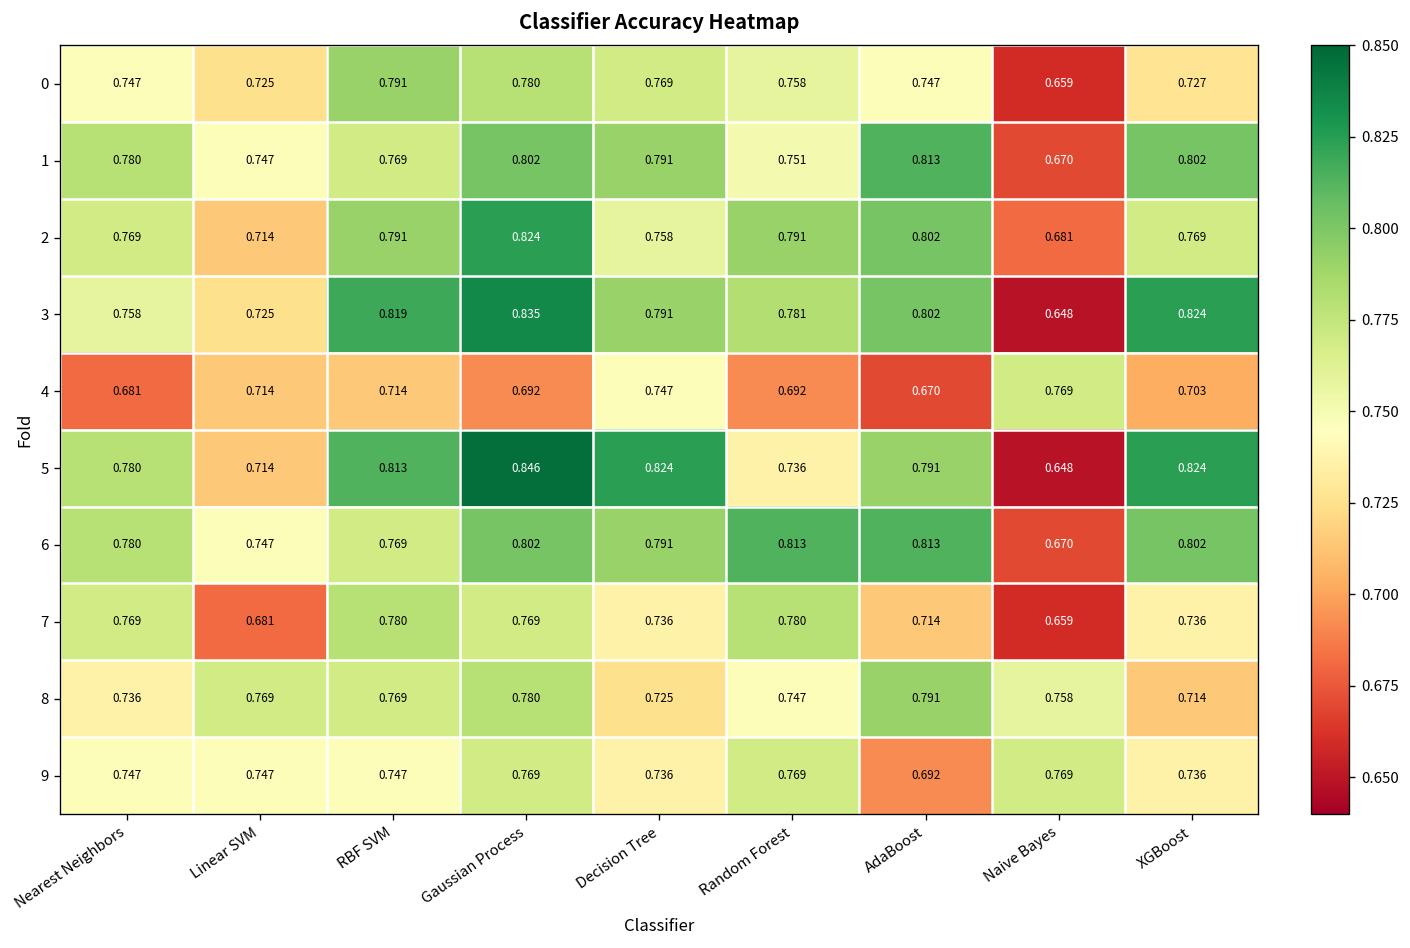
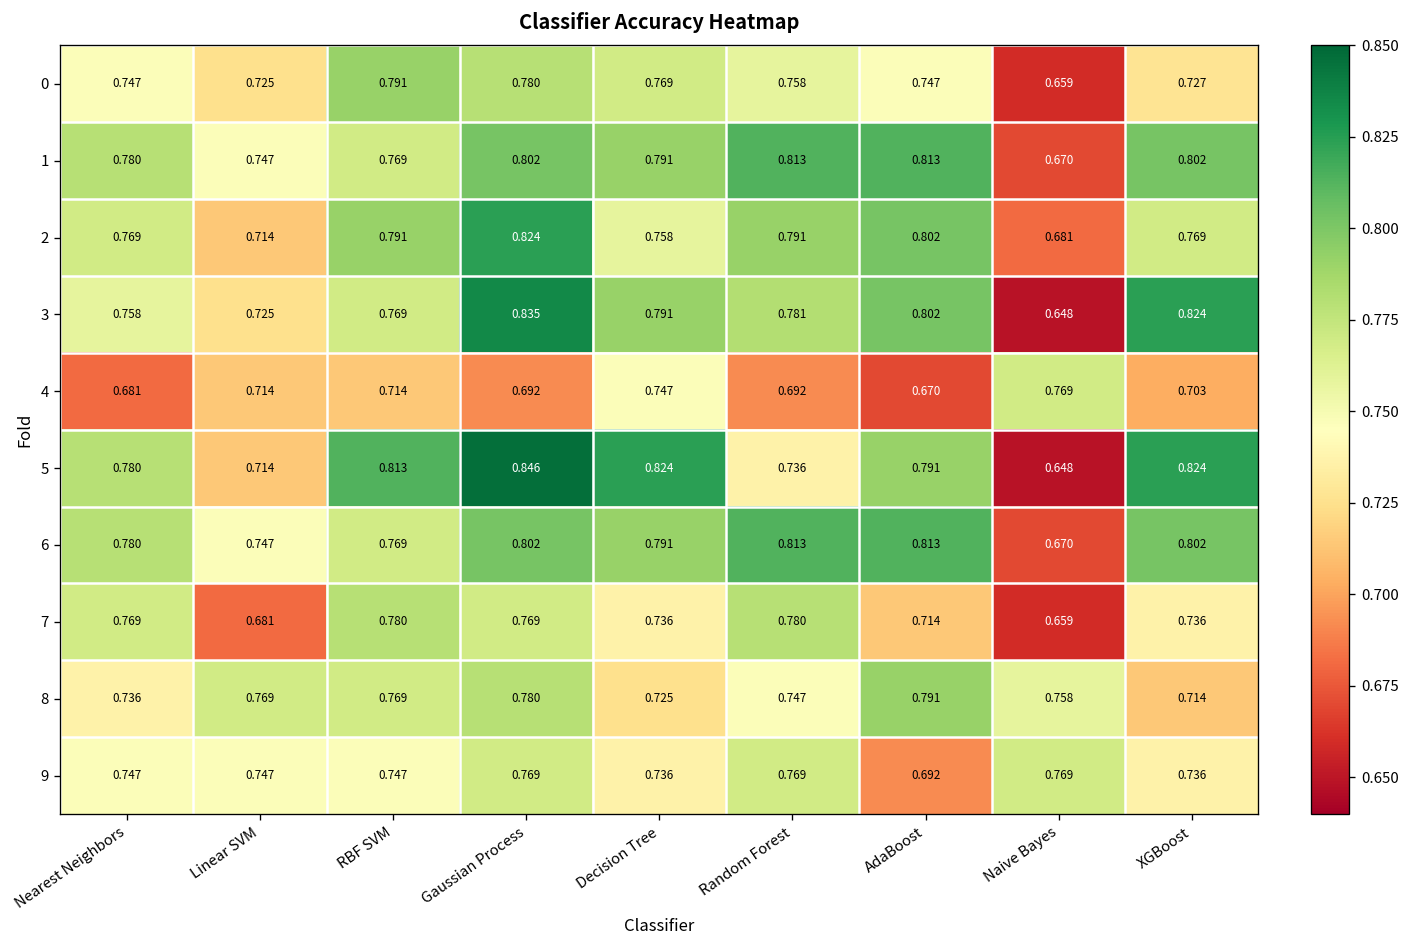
1, Random Forest: 0.751 -> 0.813
3, RBF SVM: 0.819 -> 0.769
